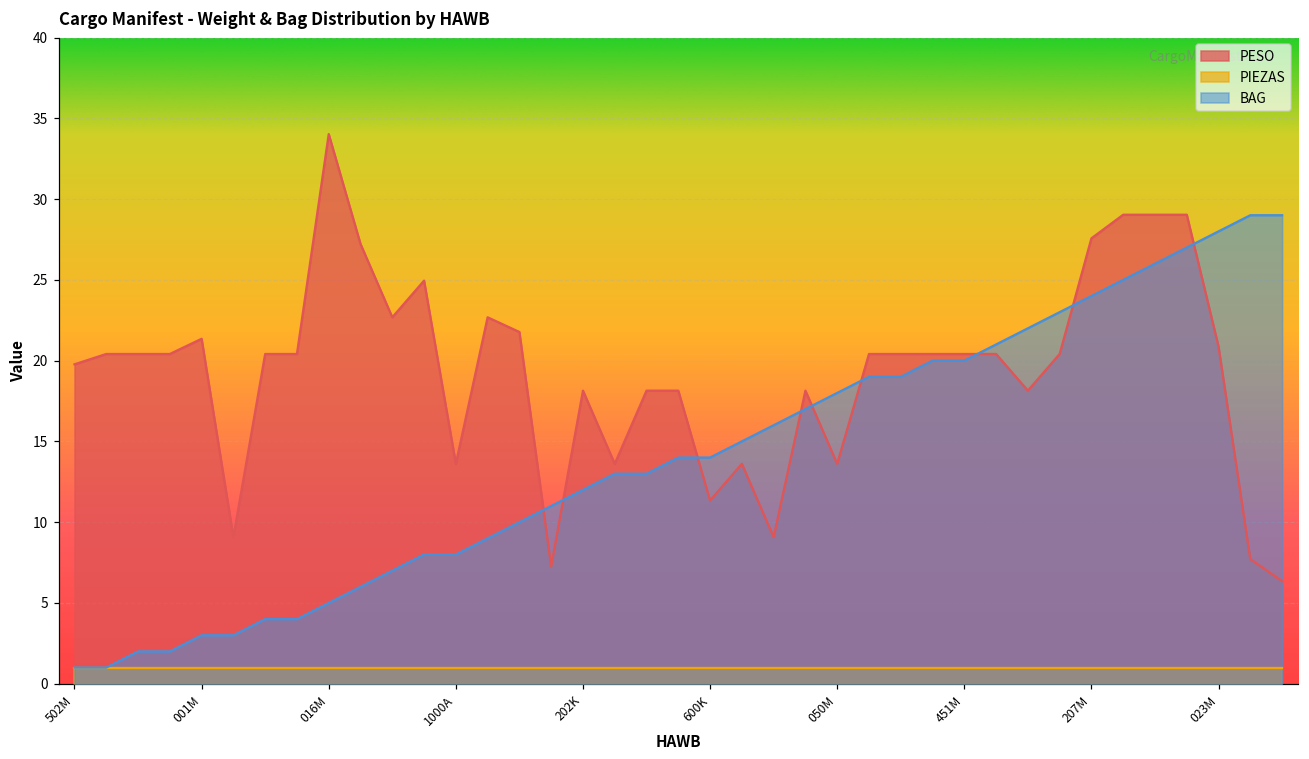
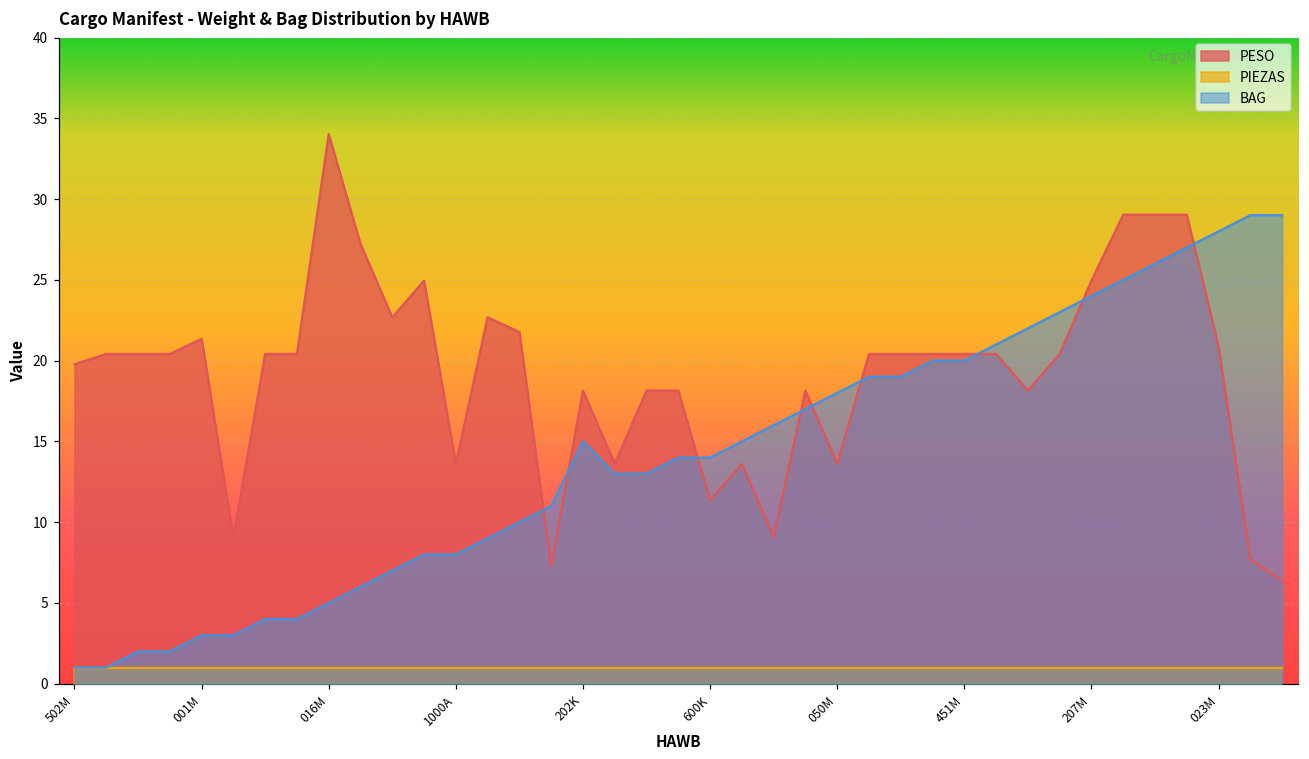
BAG, 202K: 12 -> 15
PESO, 207M: 27.6 -> 25.0
